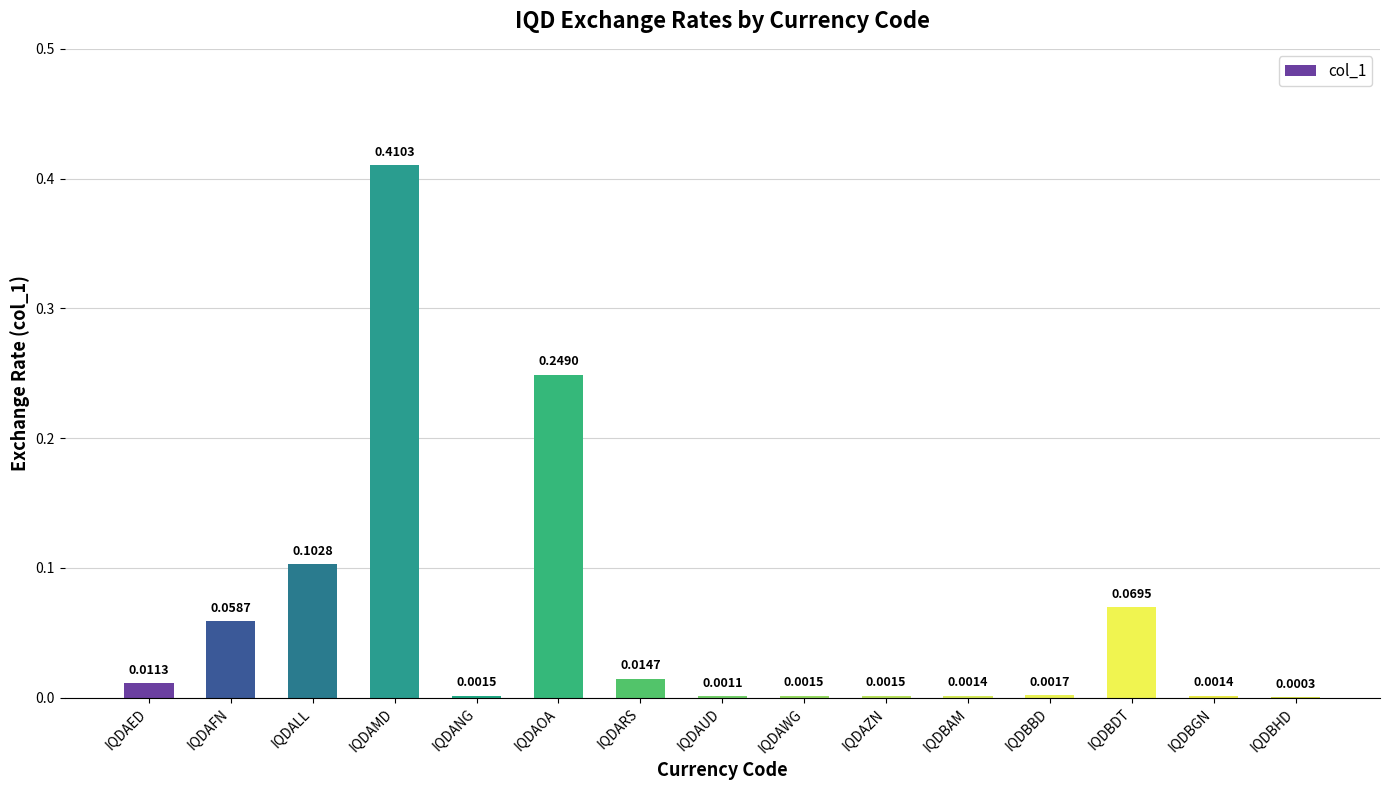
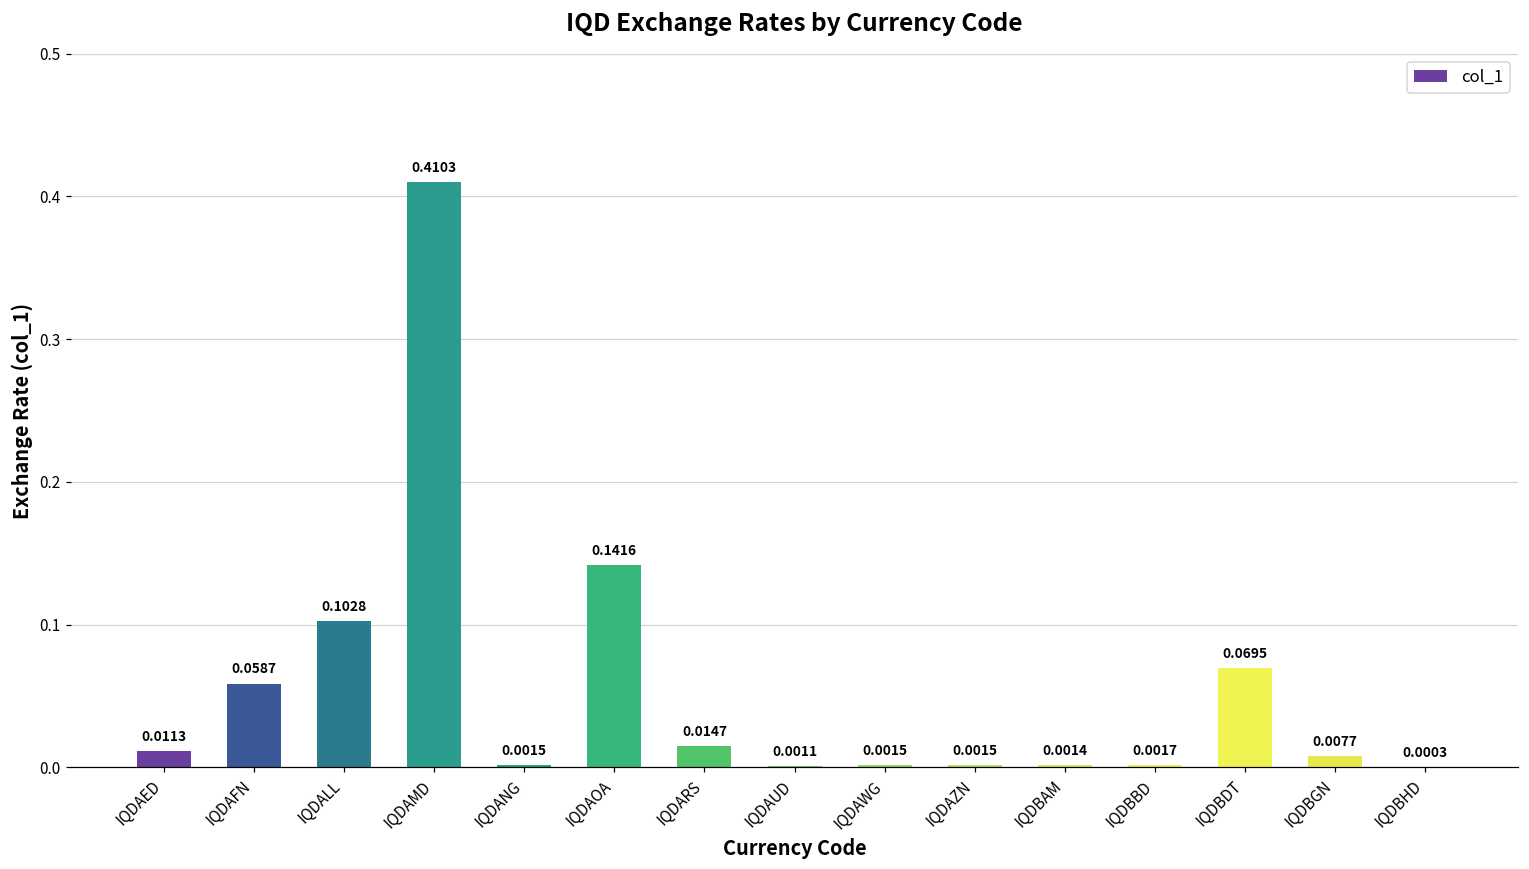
IQDAOA: 0.2490 -> 0.1416
IQDBGN: 0.0014 -> 0.0077
